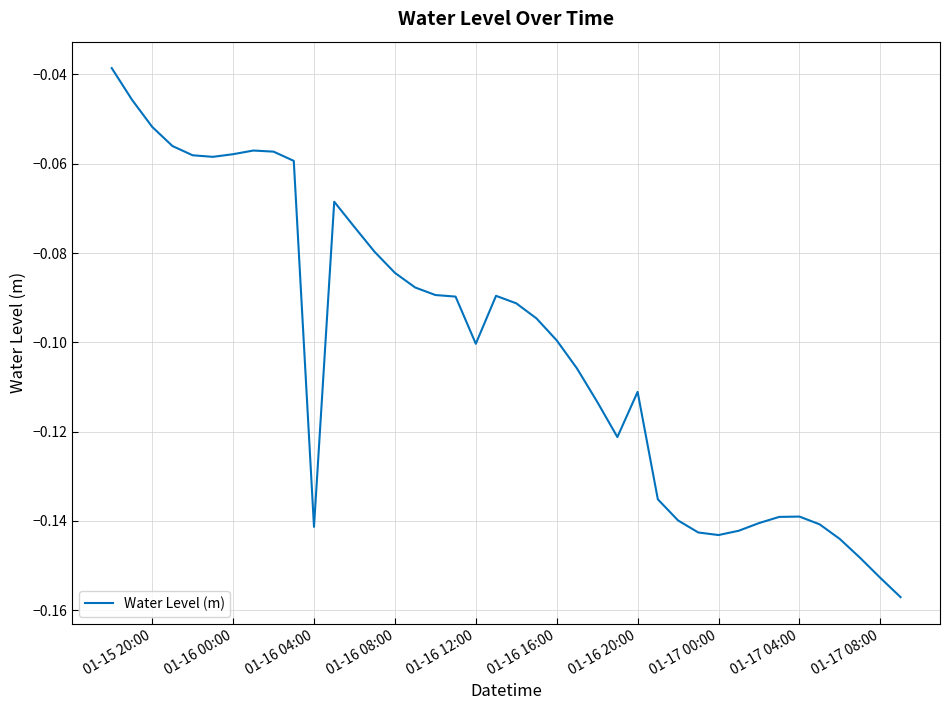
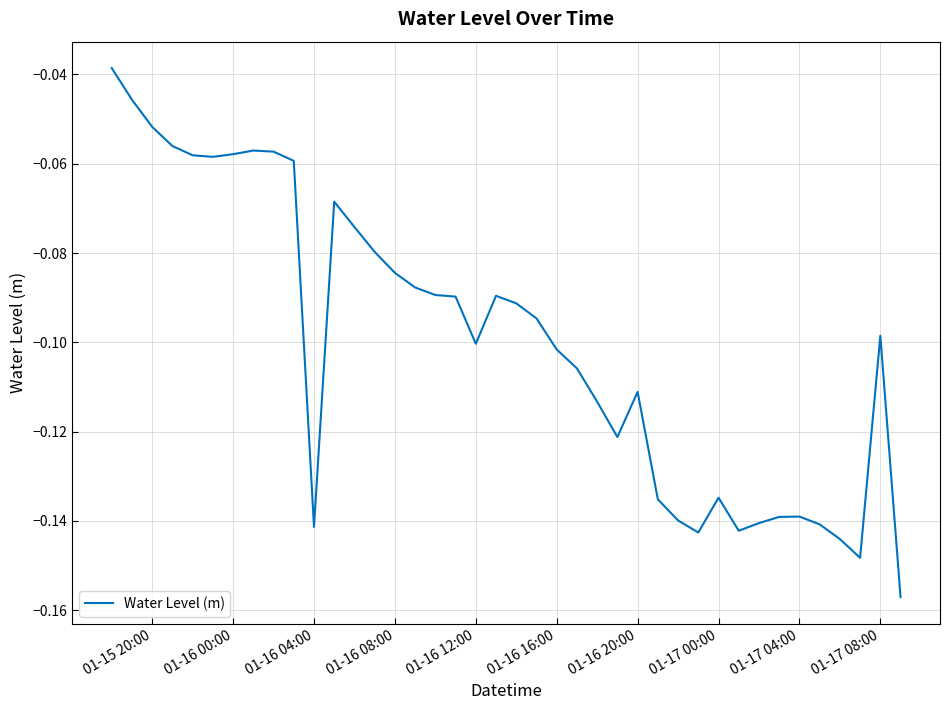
01-16 16:00: -0.100 -> -0.102
01-17 00:00: -0.143 -> -0.135
01-17 08:00: -0.153 -> -0.099
